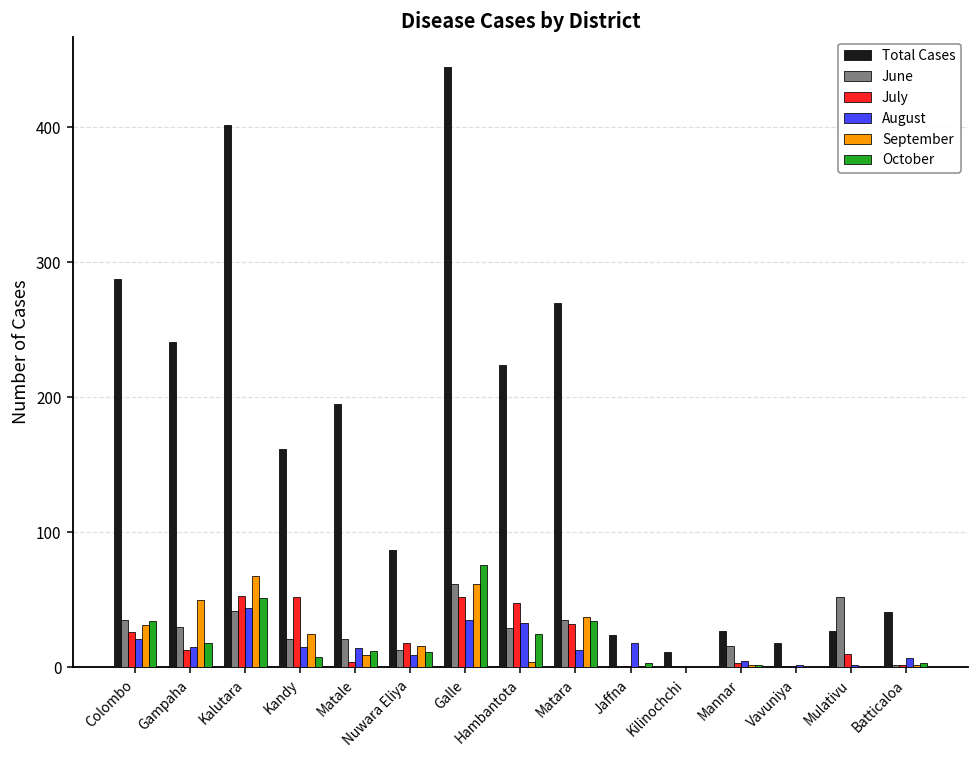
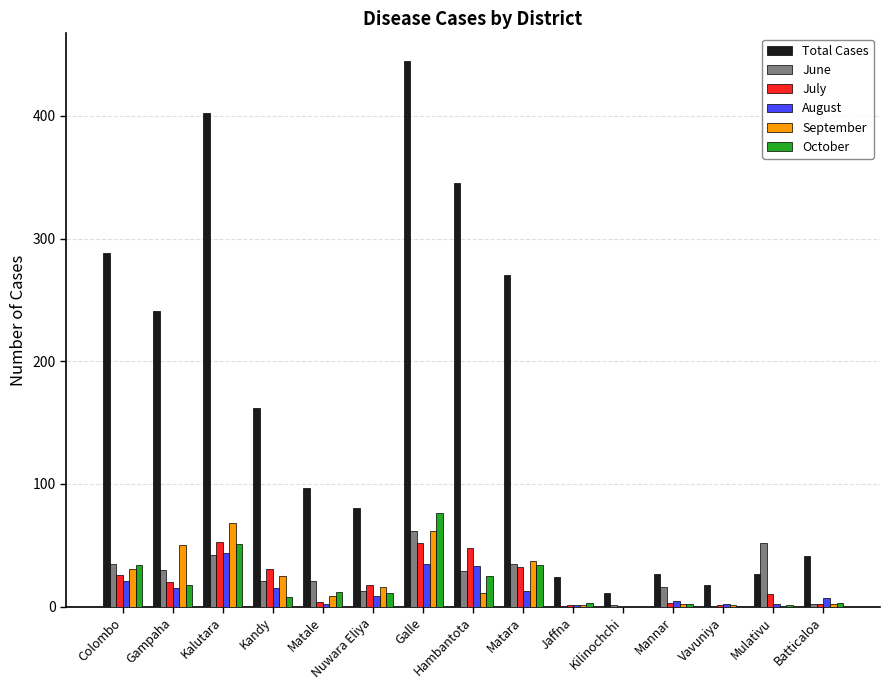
July, Gampaha: 13 -> 20
July, Kandy: 52 -> 31
Total Cases, Matale: 195 -> 97
August, Matale: 14 -> 2
Total Cases, Nuwara Eliya: 87 -> 80
Total Cases, Hambantota: 224 -> 345
September, Hambantota: 4 -> 11
August, Jaffna: 18 -> 1
